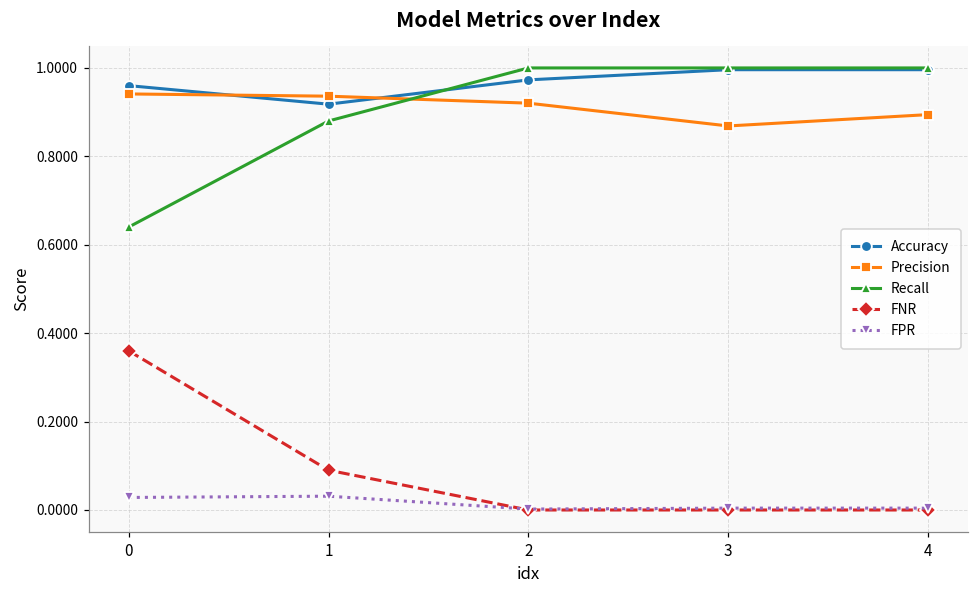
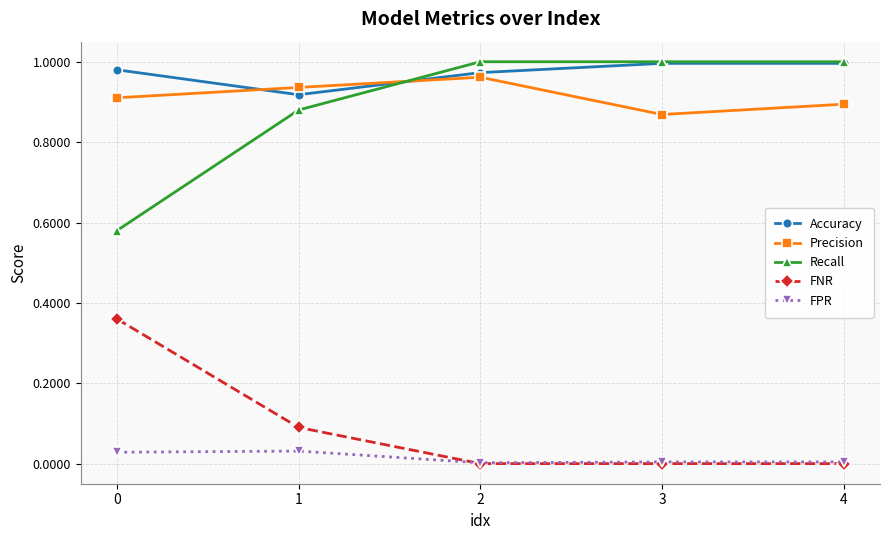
Accuracy, 0: 0.96 -> 0.98
Precision, 0: 0.94 -> 0.91
Recall, 0: 0.64 -> 0.58
Precision, 2: 0.92 -> 0.96
